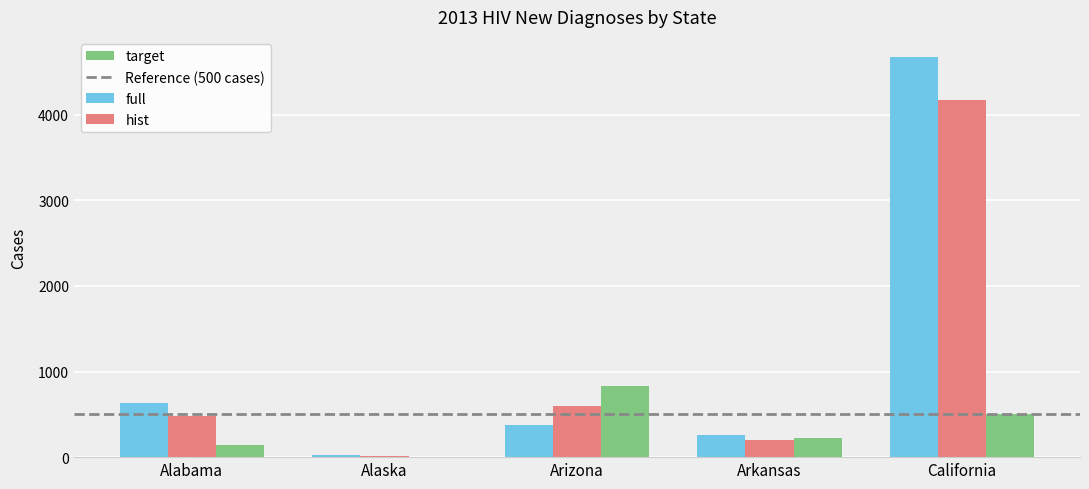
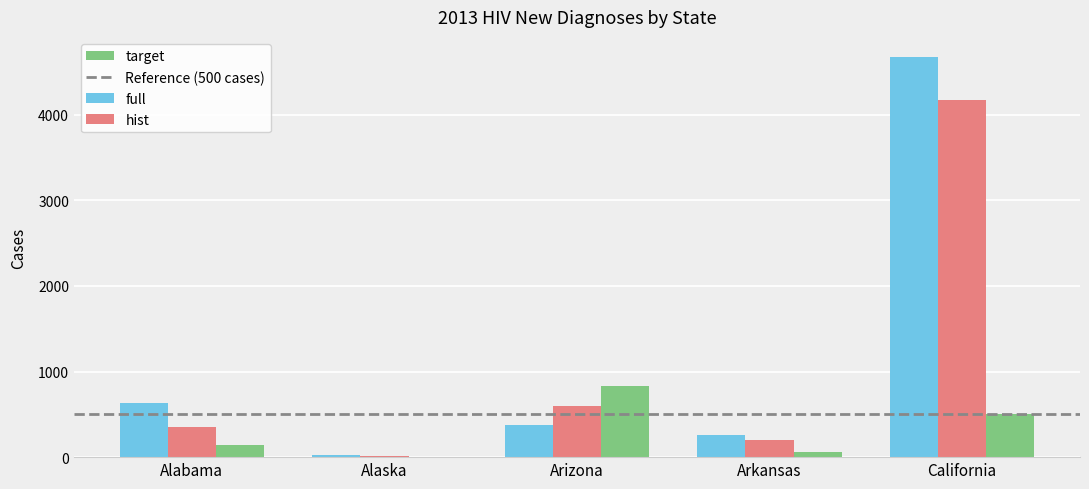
hist, Alabama: 500 -> 400
target, Arkansas: 200 -> 100
